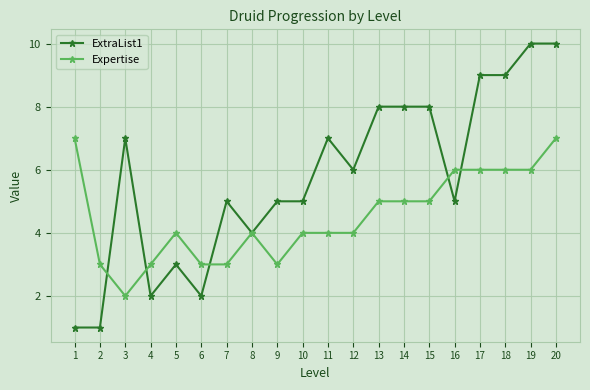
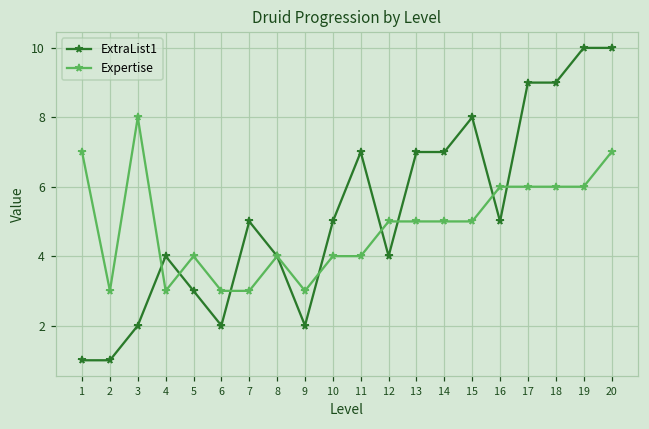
ExtraList1, 3: 7 -> 2
Expertise, 3: 2 -> 8
ExtraList1, 4: 2 -> 4
ExtraList1, 9: 5 -> 2
ExtraList1, 12: 6 -> 4
Expertise, 12: 4 -> 5
ExtraList1, 13: 8 -> 7
ExtraList1, 14: 8 -> 7
